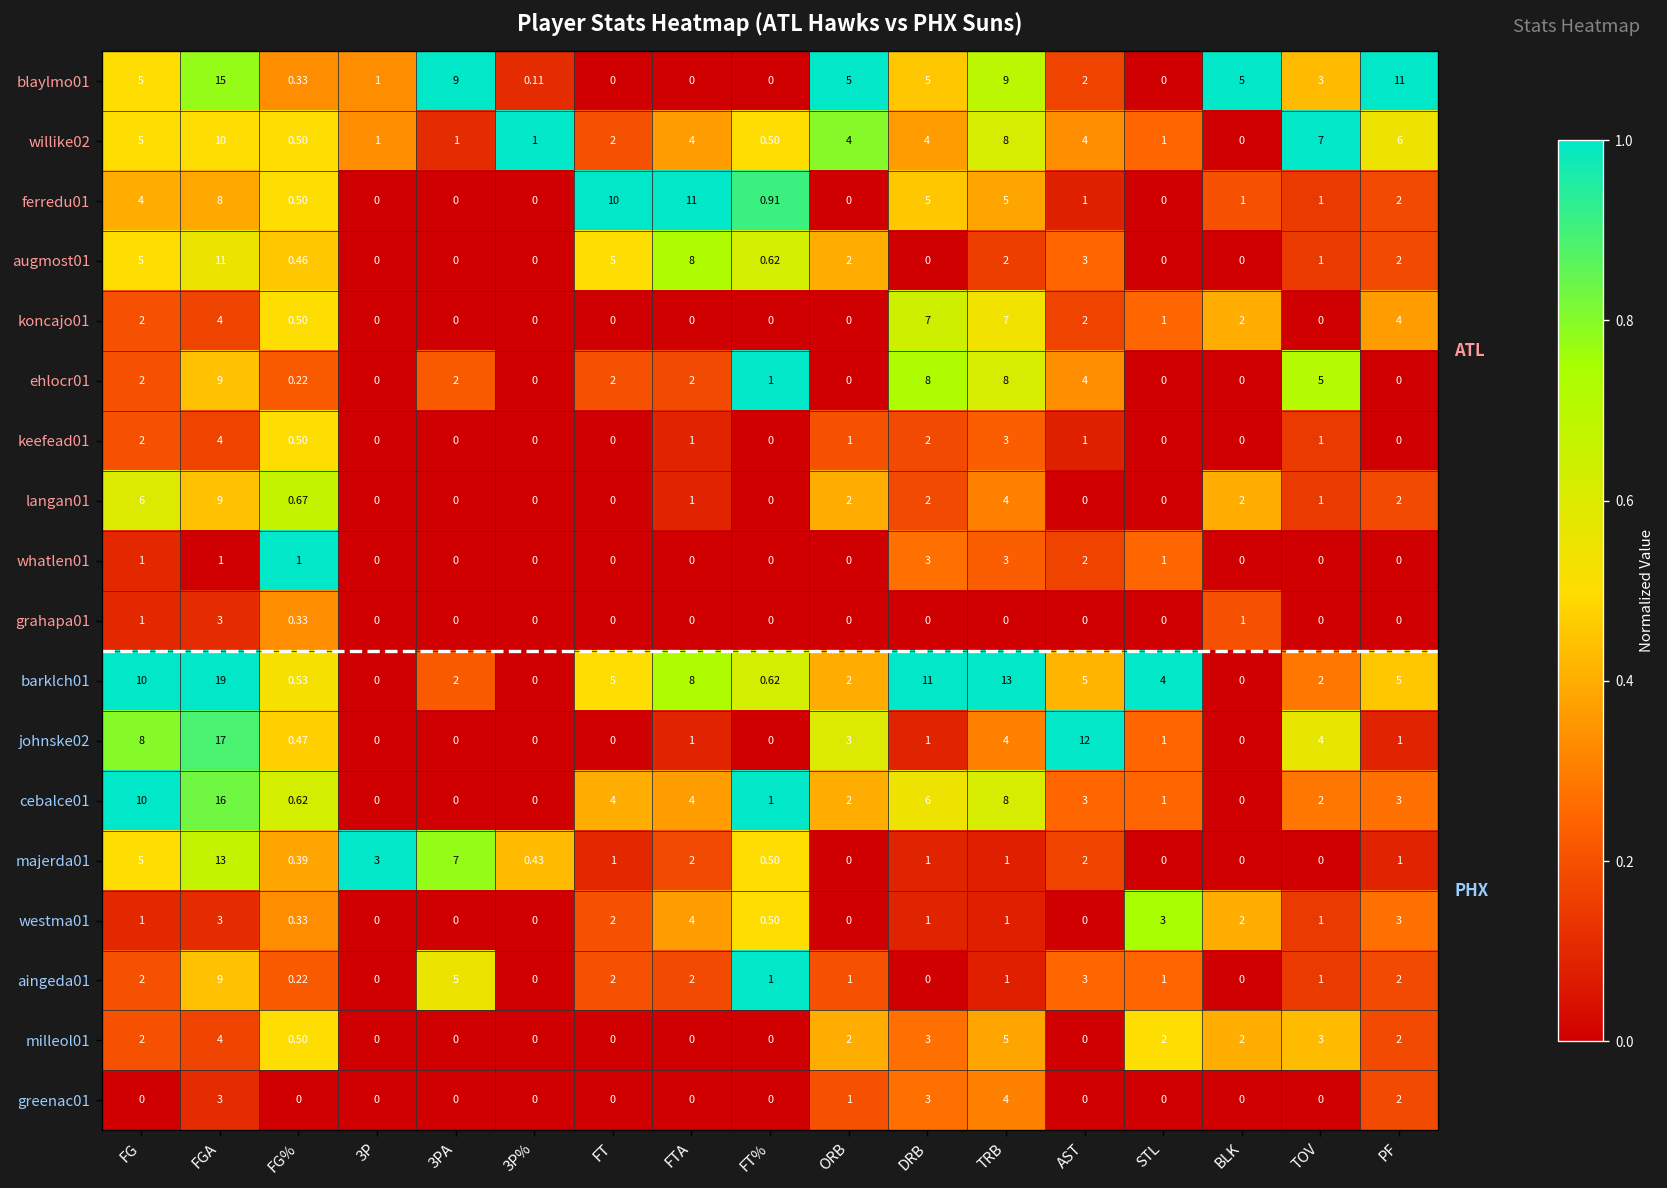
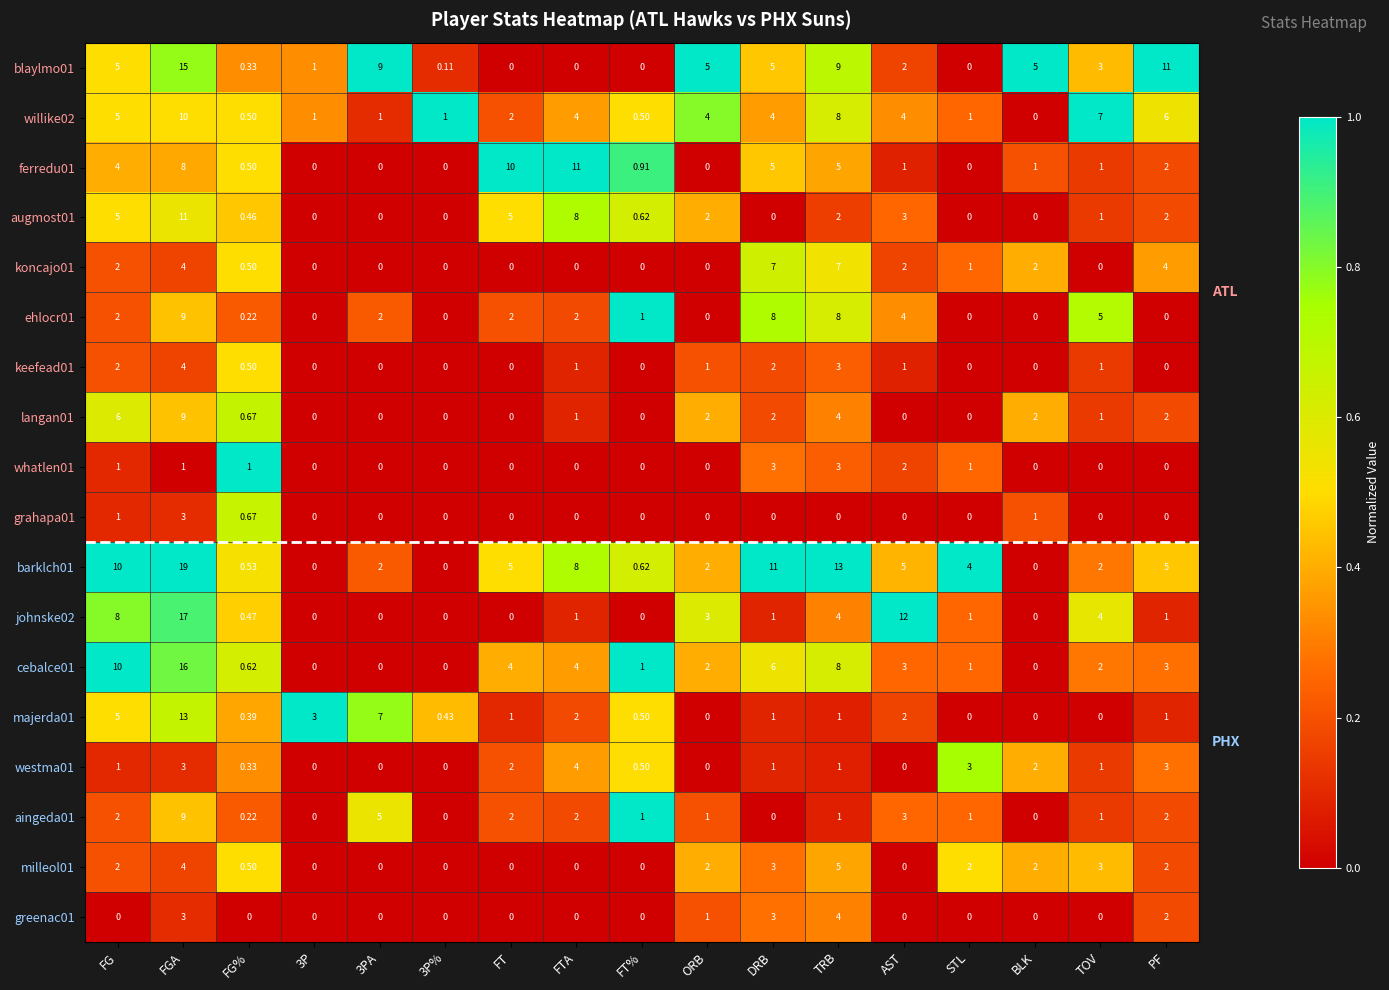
grahapa01, FG%: 0.33 -> 0.67
